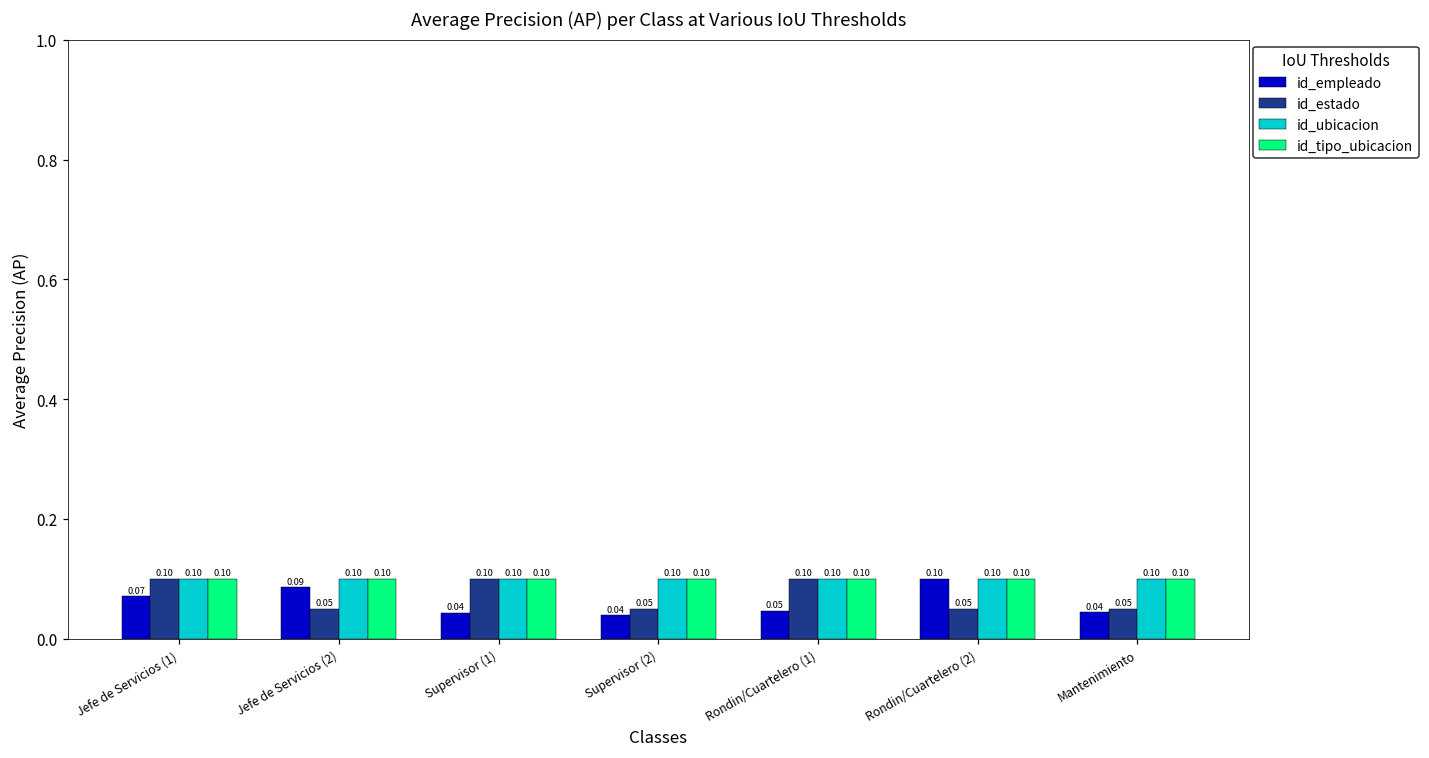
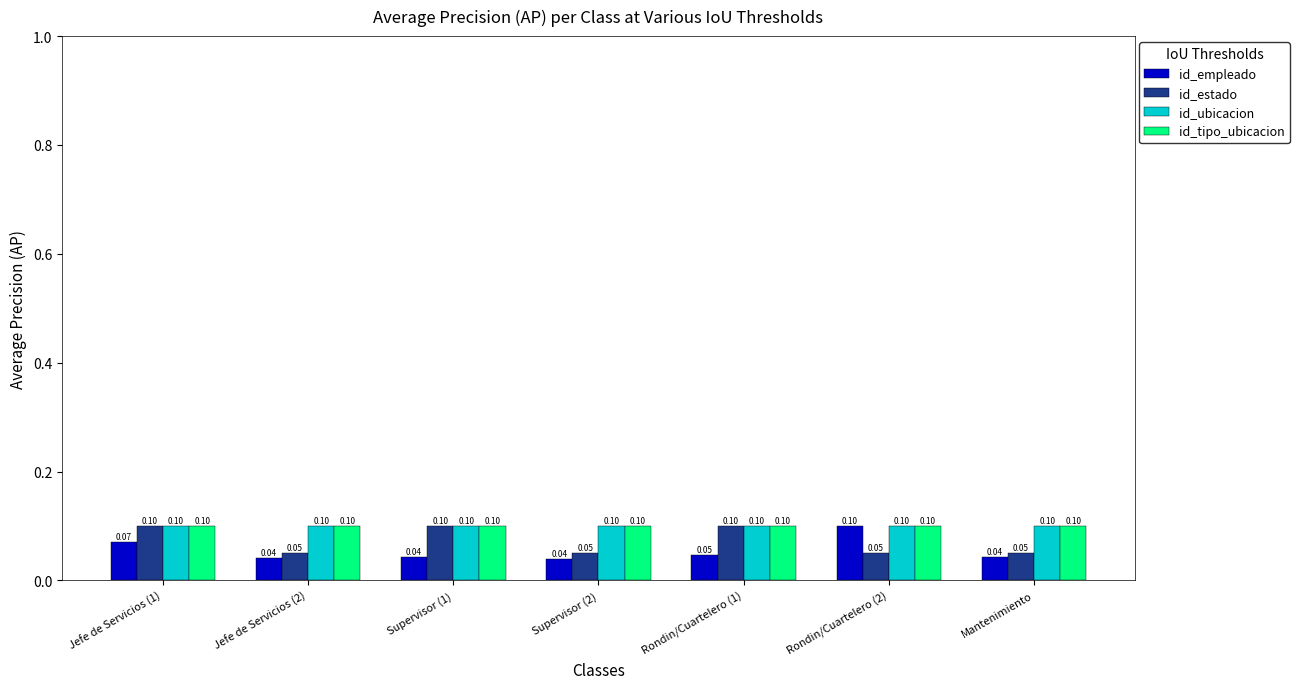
id_empleado, Jefe de Servicios (2): 0.09 -> 0.04
